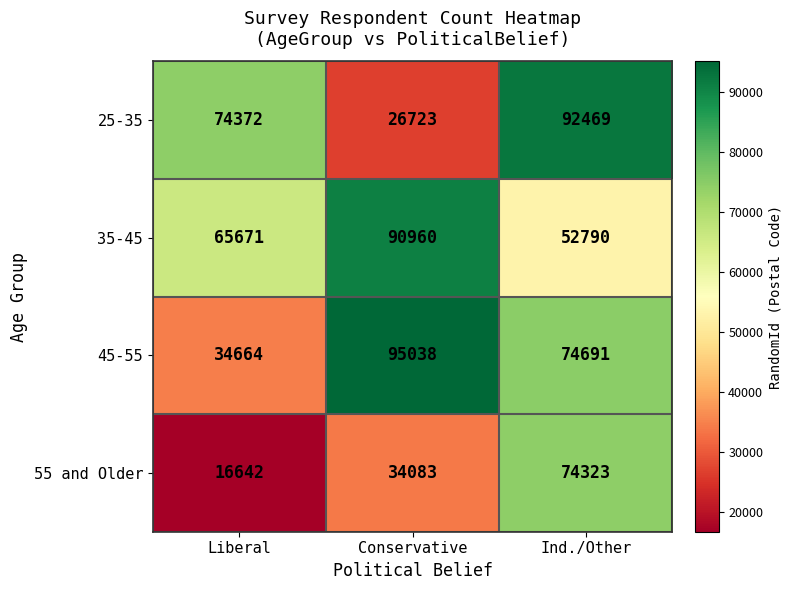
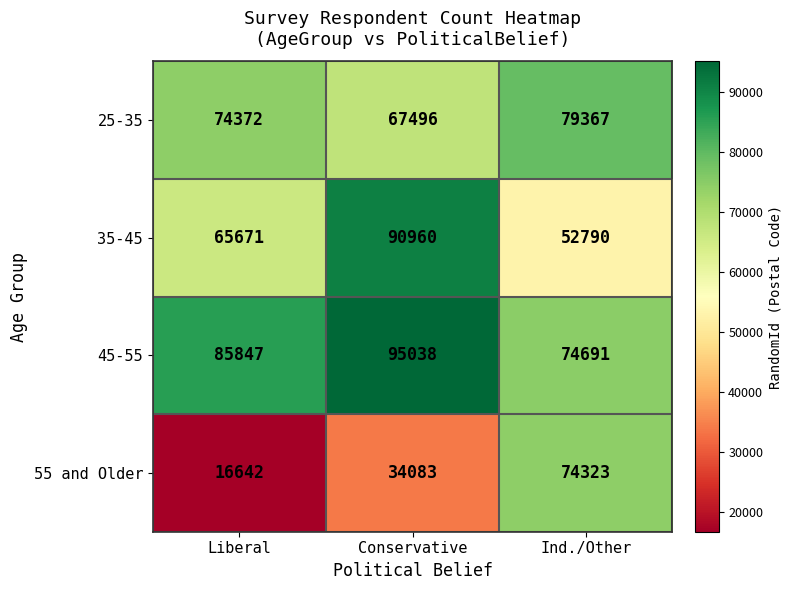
25-35, Conservative: 26723 -> 67496
25-35, Ind./Other: 92469 -> 79367
45-55, Liberal: 34664 -> 85847
